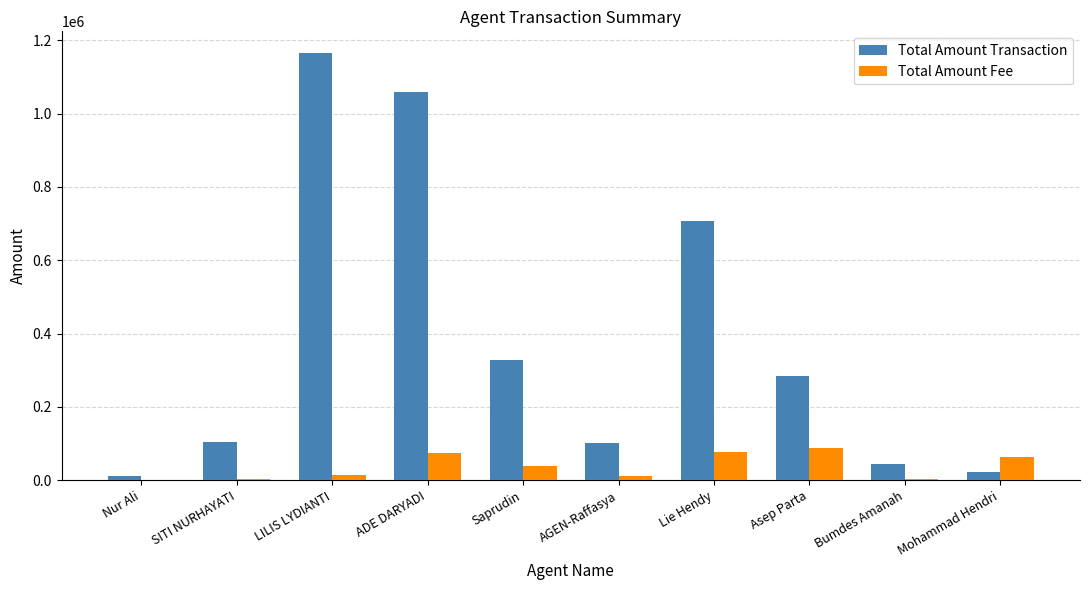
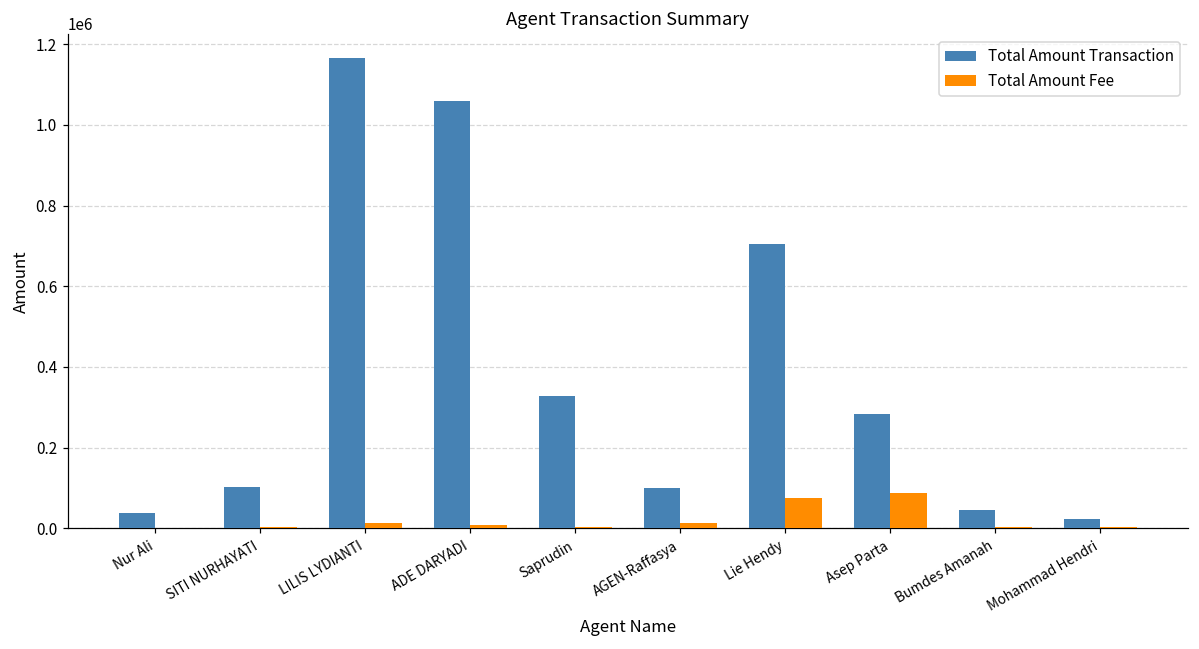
Total Amount Transaction, Nur Ali: 10000 -> 40000
Total Amount Fee, ADE DARYADI: 70000 -> 10000
Total Amount Fee, Saprudin: 40000 -> 0
Total Amount Fee, Mohammad Hendri: 60000 -> 0
